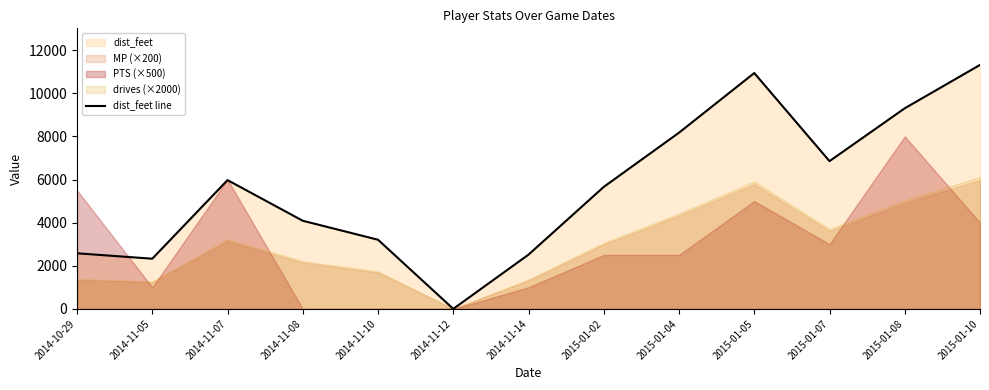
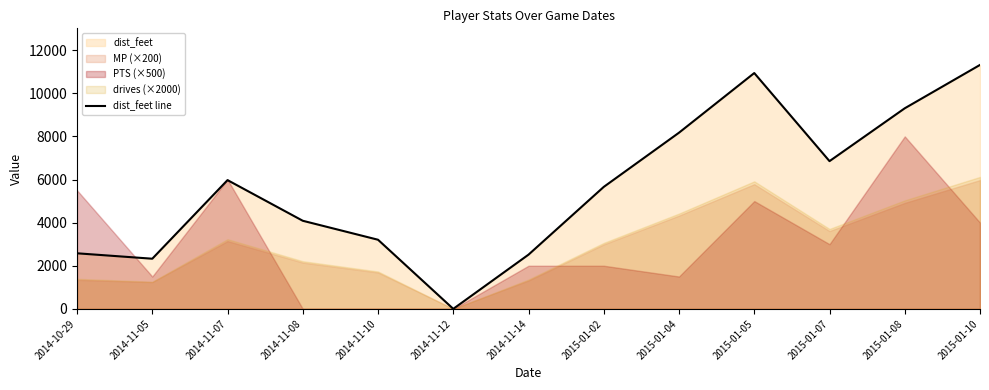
PTS (×500), 2014-11-05: 1000 -> 1500
PTS (×500), 2014-11-14: 1000 -> 2000
PTS (×500), 2015-01-02: 2500 -> 2000
PTS (×500), 2015-01-04: 2500 -> 1500
